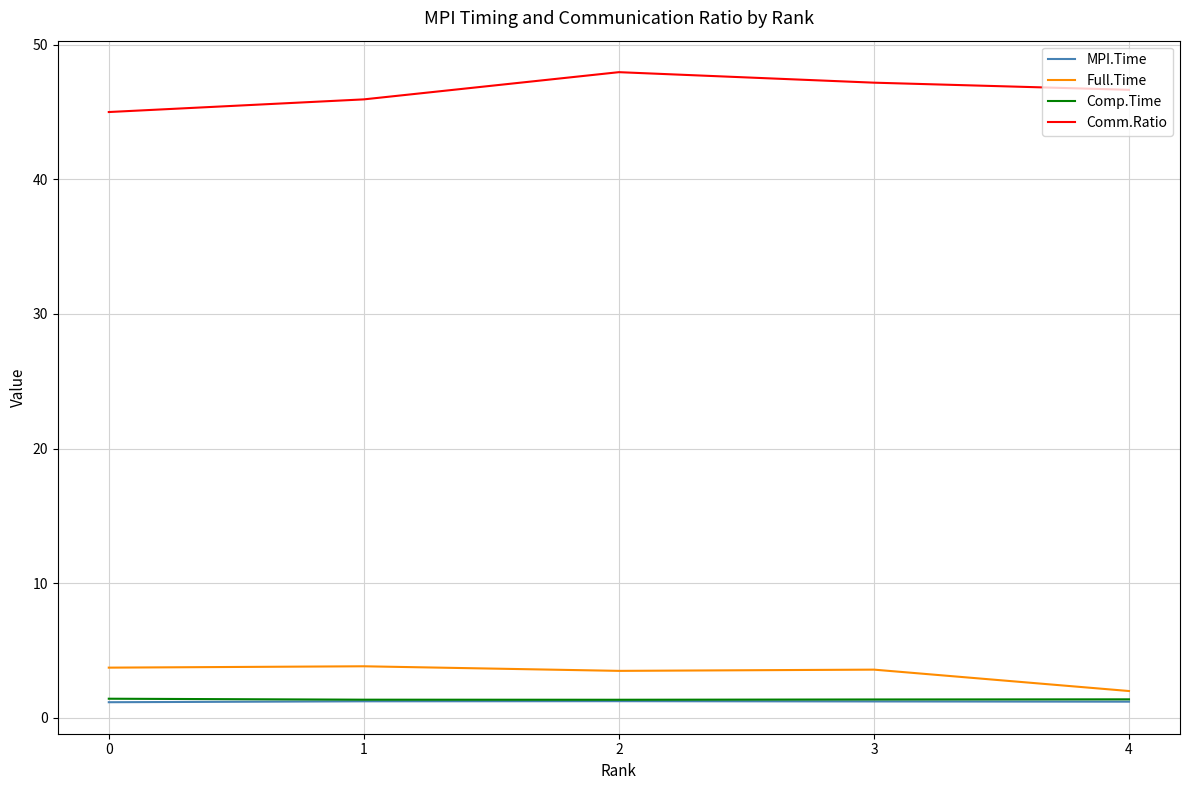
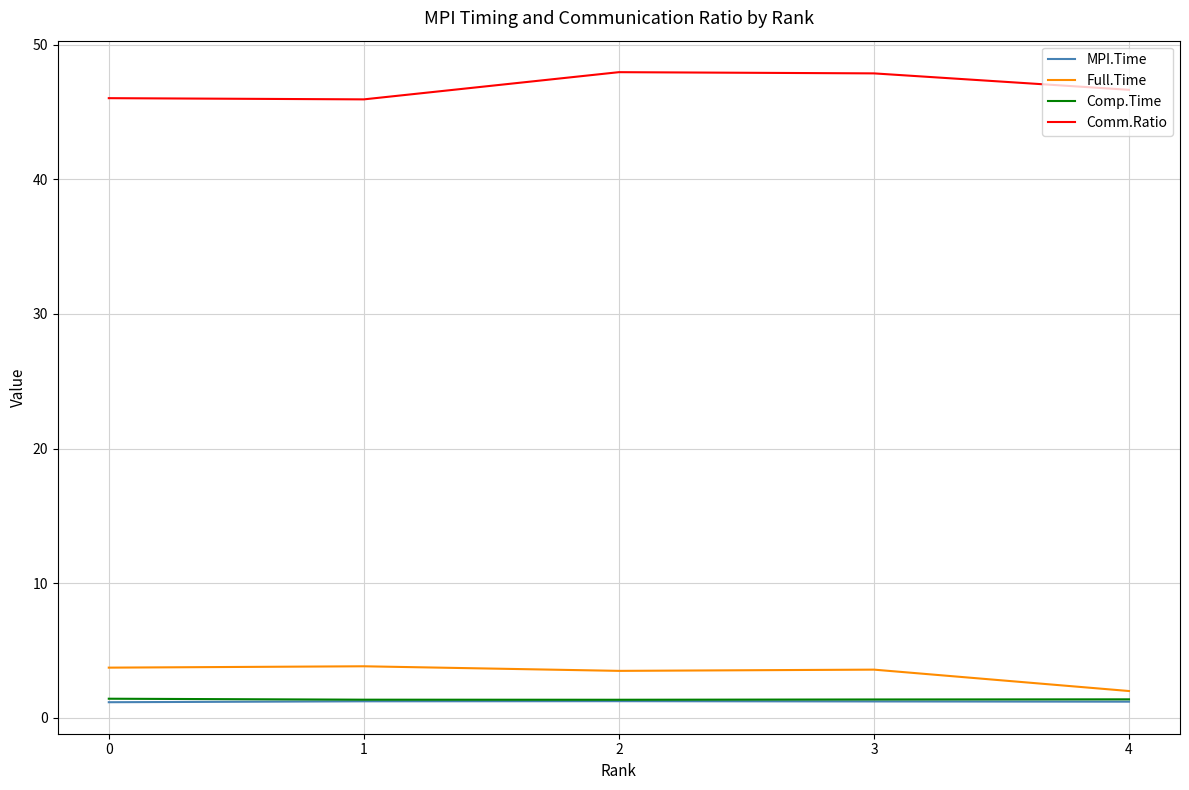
Comm.Ratio, 0: 45.0 -> 46.0
Comm.Ratio, 3: 47.2 -> 47.9
